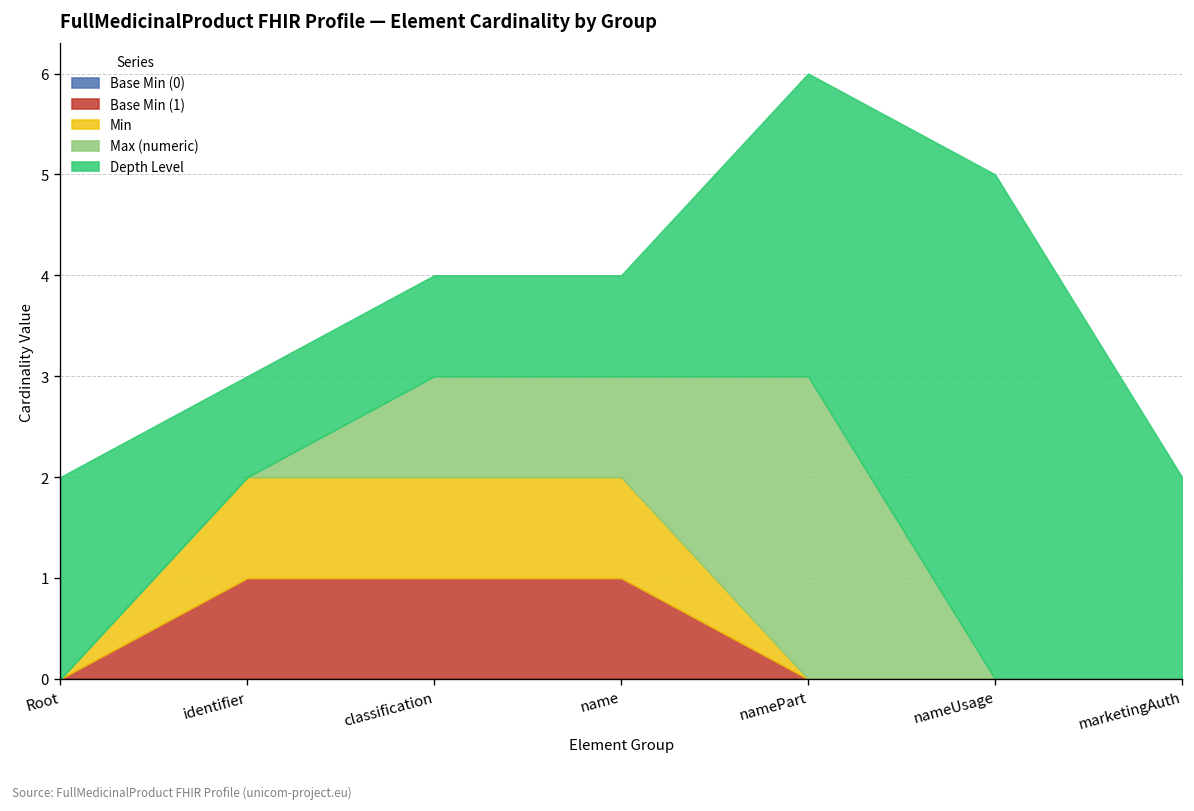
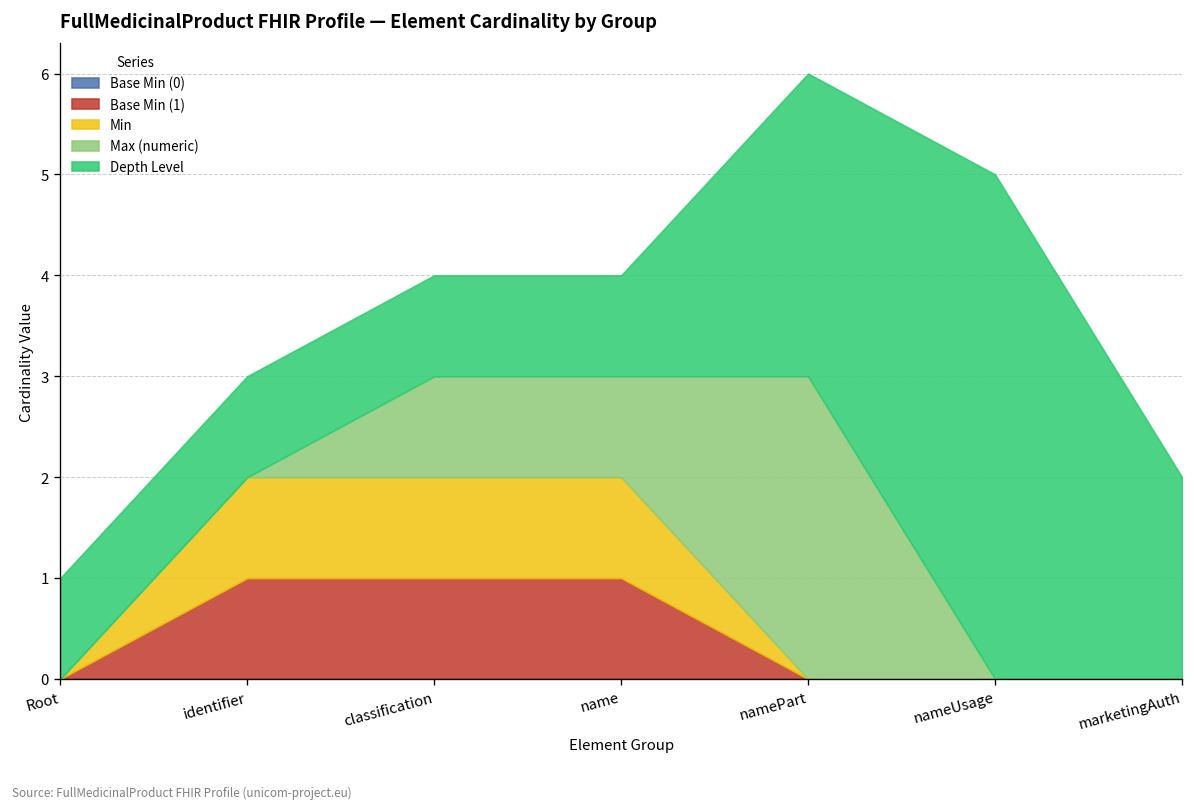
Depth Level, Root: 2 -> 1
